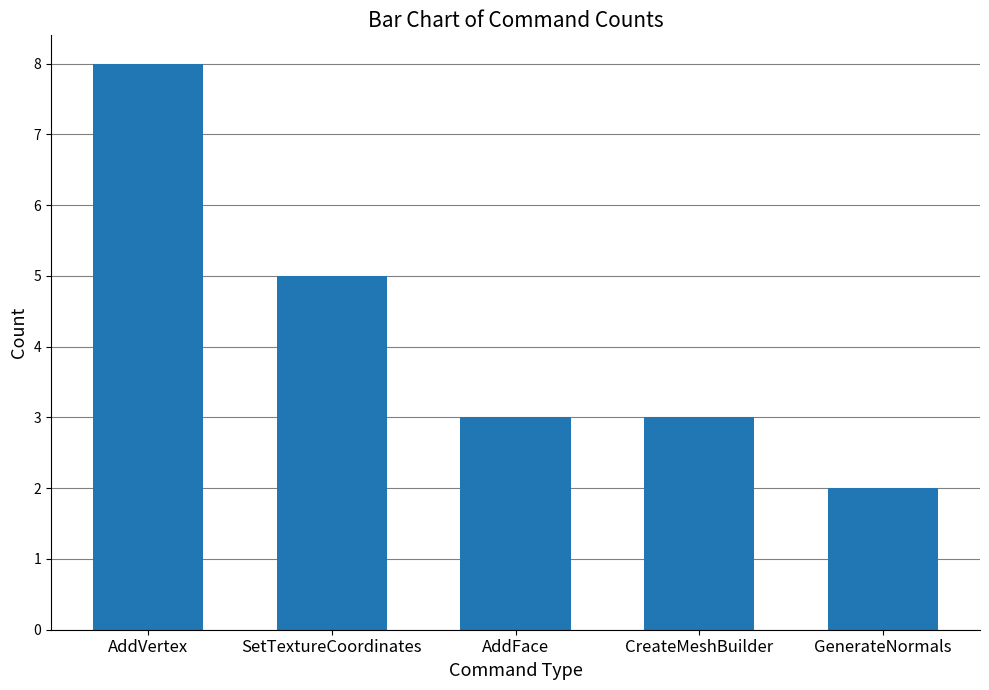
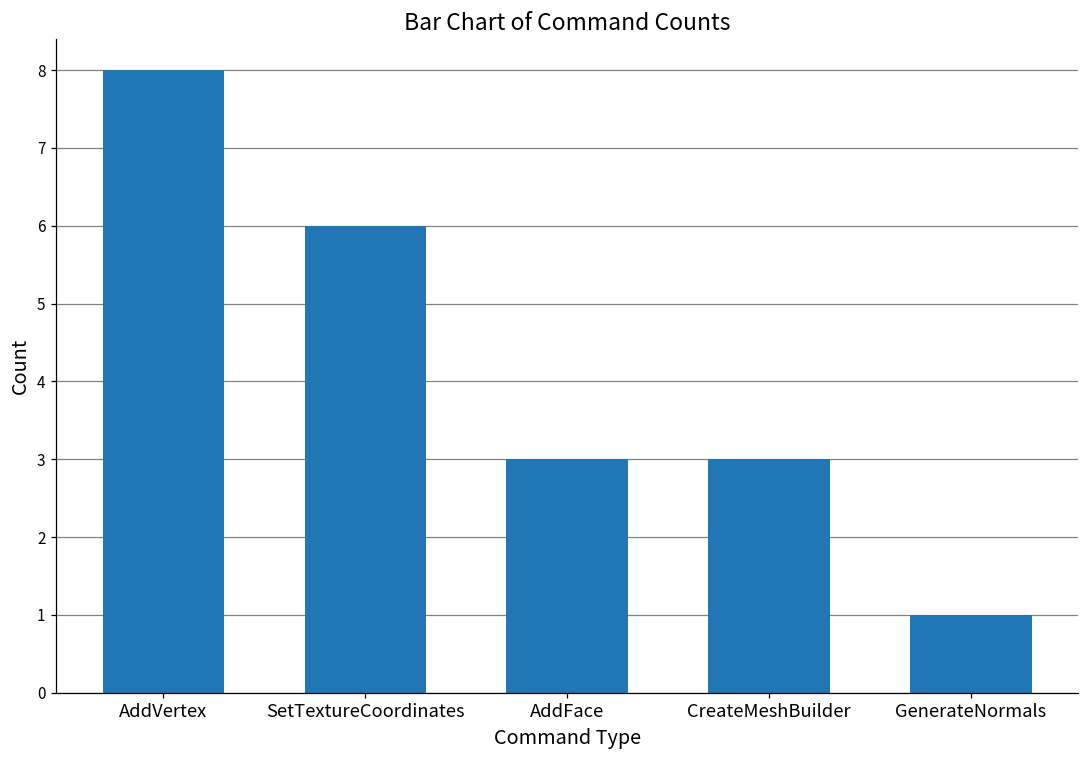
SetTextureCoordinates: 5 -> 6
GenerateNormals: 2 -> 1
